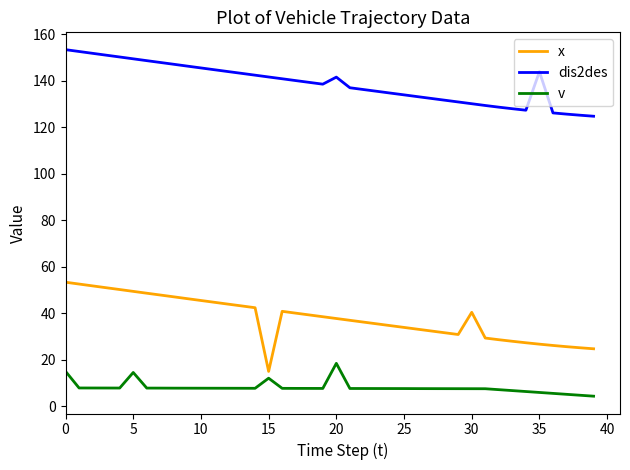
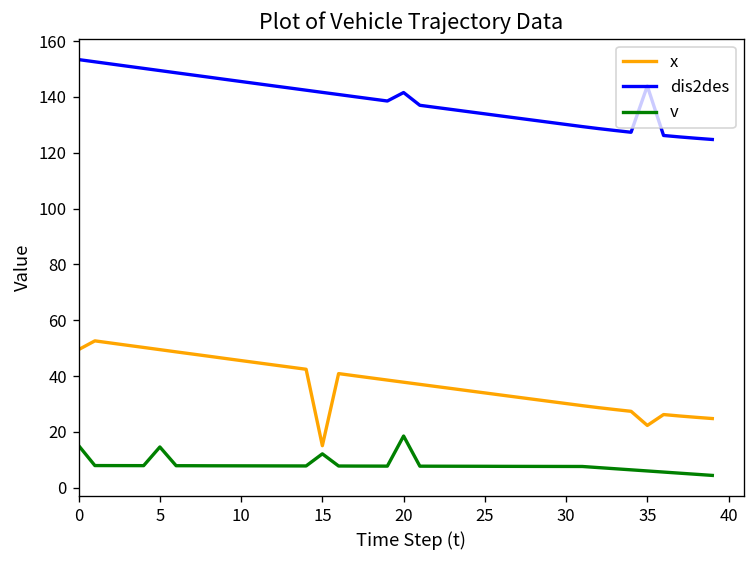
x, 0: 53 -> 49
x, 30: 40 -> 30
x, 35: 27 -> 22
